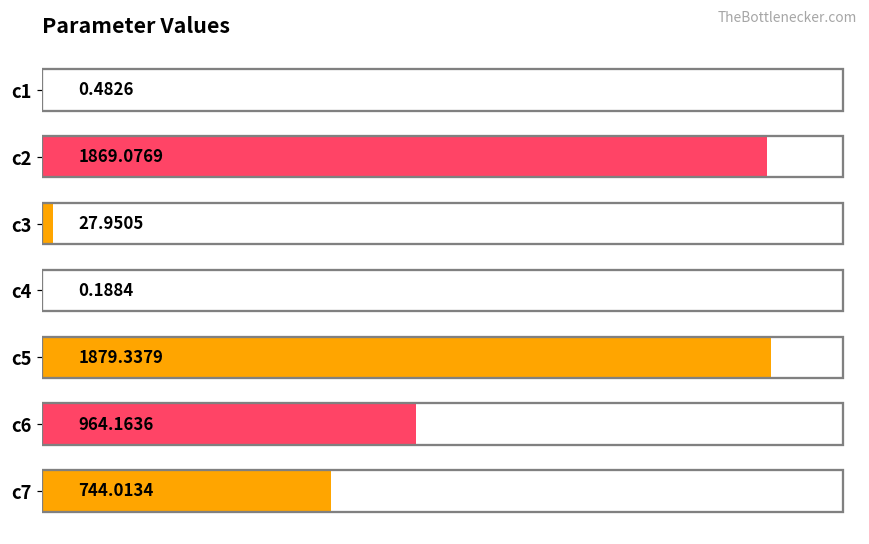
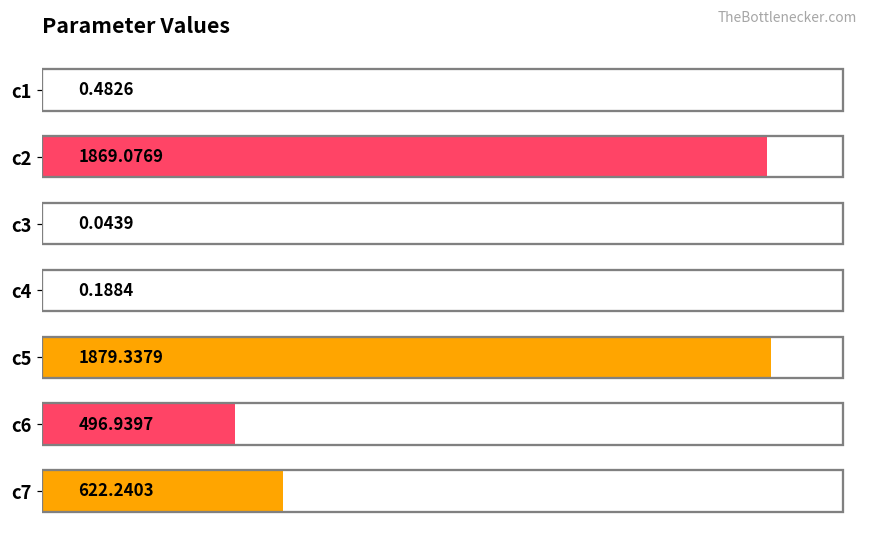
c3: 27.9505 -> 0.0439
c6: 964.1636 -> 496.9397
c7: 744.0134 -> 622.2403
